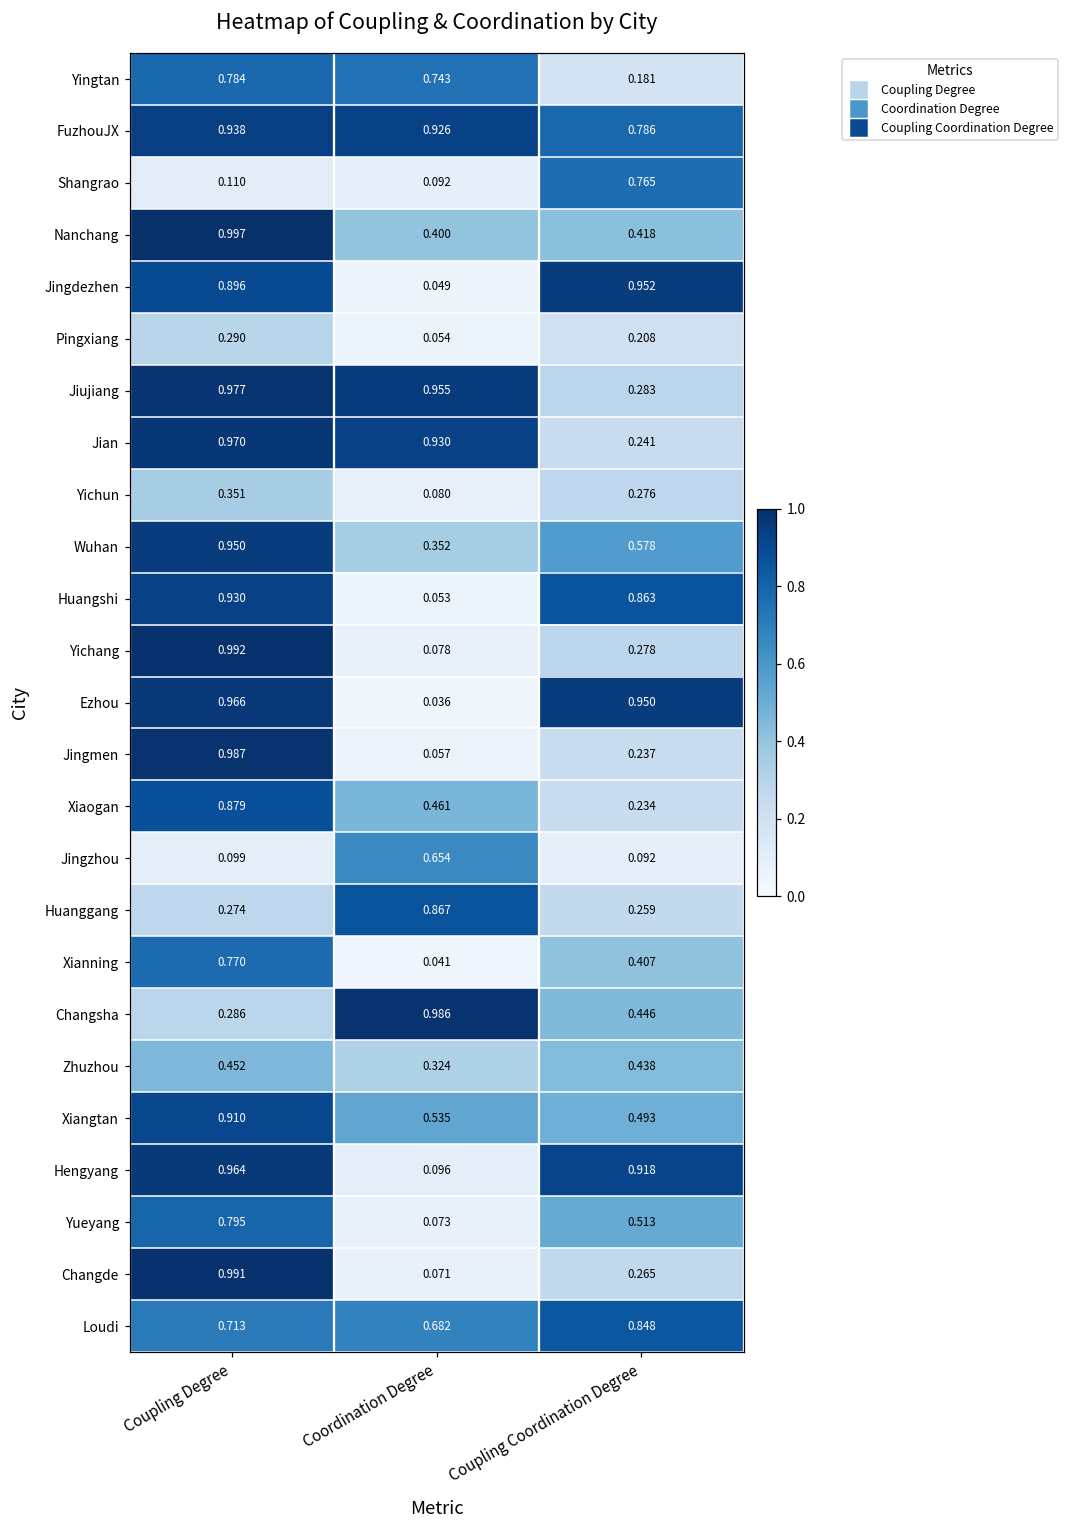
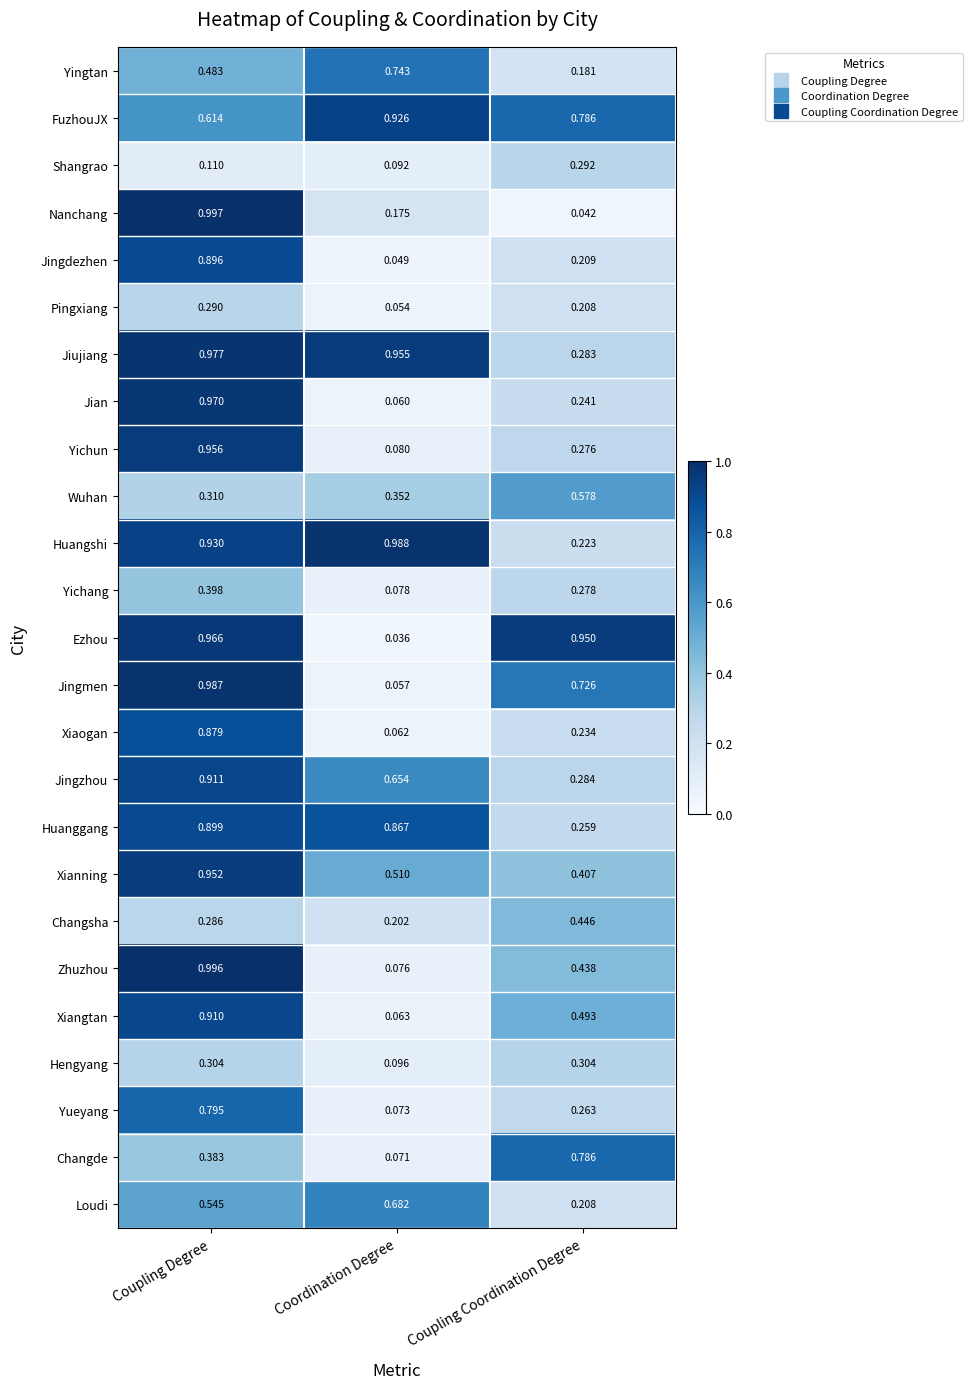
Yingtan, Coupling Degree: 0.784 -> 0.483
FuzhouJX, Coupling Degree: 0.938 -> 0.614
Shangrao, Coupling Coordination Degree: 0.765 -> 0.292
Nanchang, Coordination Degree: 0.400 -> 0.175
Nanchang, Coupling Coordination Degree: 0.418 -> 0.042
Jingdezhen, Coupling Coordination Degree: 0.952 -> 0.209
Jian, Coordination Degree: 0.930 -> 0.060
Yichun, Coupling Degree: 0.351 -> 0.956
Wuhan, Coupling Degree: 0.950 -> 0.310
Huangshi, Coordination Degree: 0.053 -> 0.988
Huangshi, Coupling Coordination Degree: 0.863 -> 0.223
Yichang, Coupling Degree: 0.992 -> 0.398
Jingmen, Coupling Coordination Degree: 0.237 -> 0.726
Xiaogan, Coordination Degree: 0.461 -> 0.062
Jingzhou, Coupling Degree: 0.099 -> 0.911
Jingzhou, Coupling Coordination Degree: 0.092 -> 0.284
Huanggang, Coupling Degree: 0.274 -> 0.899
Xianning, Coupling Degree: 0.770 -> 0.952
Xianning, Coordination Degree: 0.041 -> 0.510
Changsha, Coordination Degree: 0.986 -> 0.202
Zhuzhou, Coupling Degree: 0.452 -> 0.996
Zhuzhou, Coordination Degree: 0.324 -> 0.076
Xiangtan, Coordination Degree: 0.535 -> 0.063
Hengyang, Coupling Degree: 0.964 -> 0.304
Hengyang, Coupling Coordination Degree: 0.918 -> 0.304
Yueyang, Coupling Coordination Degree: 0.513 -> 0.263
Changde, Coupling Degree: 0.991 -> 0.383
Changde, Coupling Coordination Degree: 0.265 -> 0.786
Loudi, Coupling Degree: 0.713 -> 0.545
Loudi, Coupling Coordination Degree: 0.848 -> 0.208
